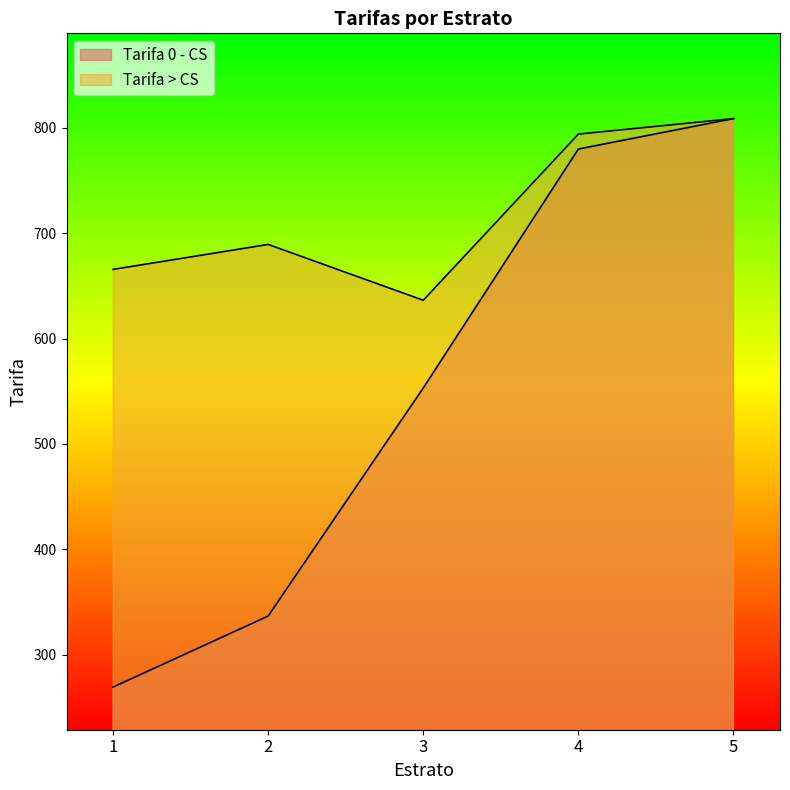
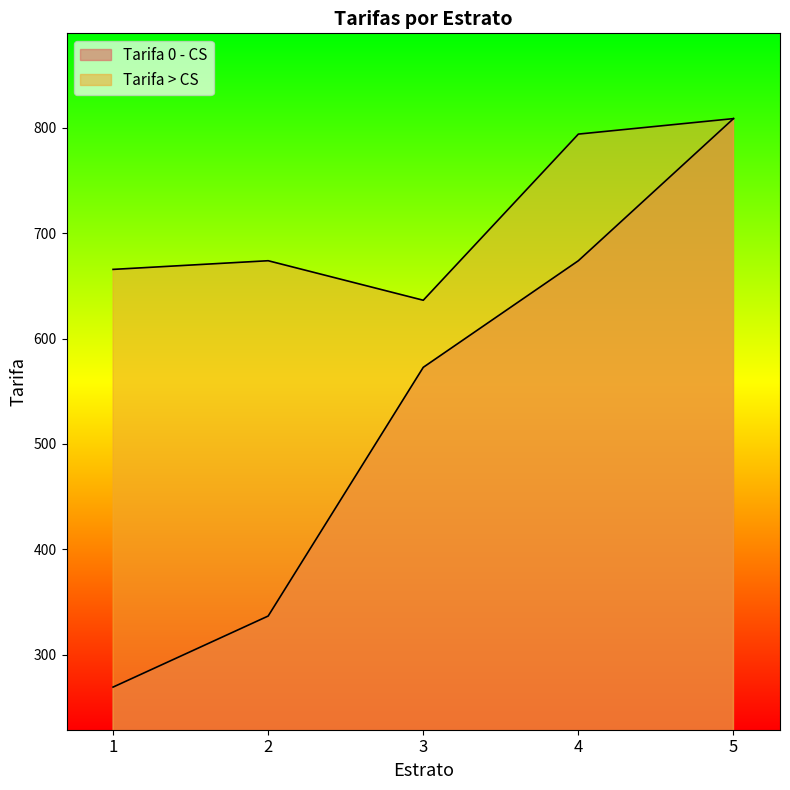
Tarifa > CS, 2: 689 -> 674
Tarifa 0 - CS, 3: 553 -> 573
Tarifa 0 - CS, 4: 780 -> 674
